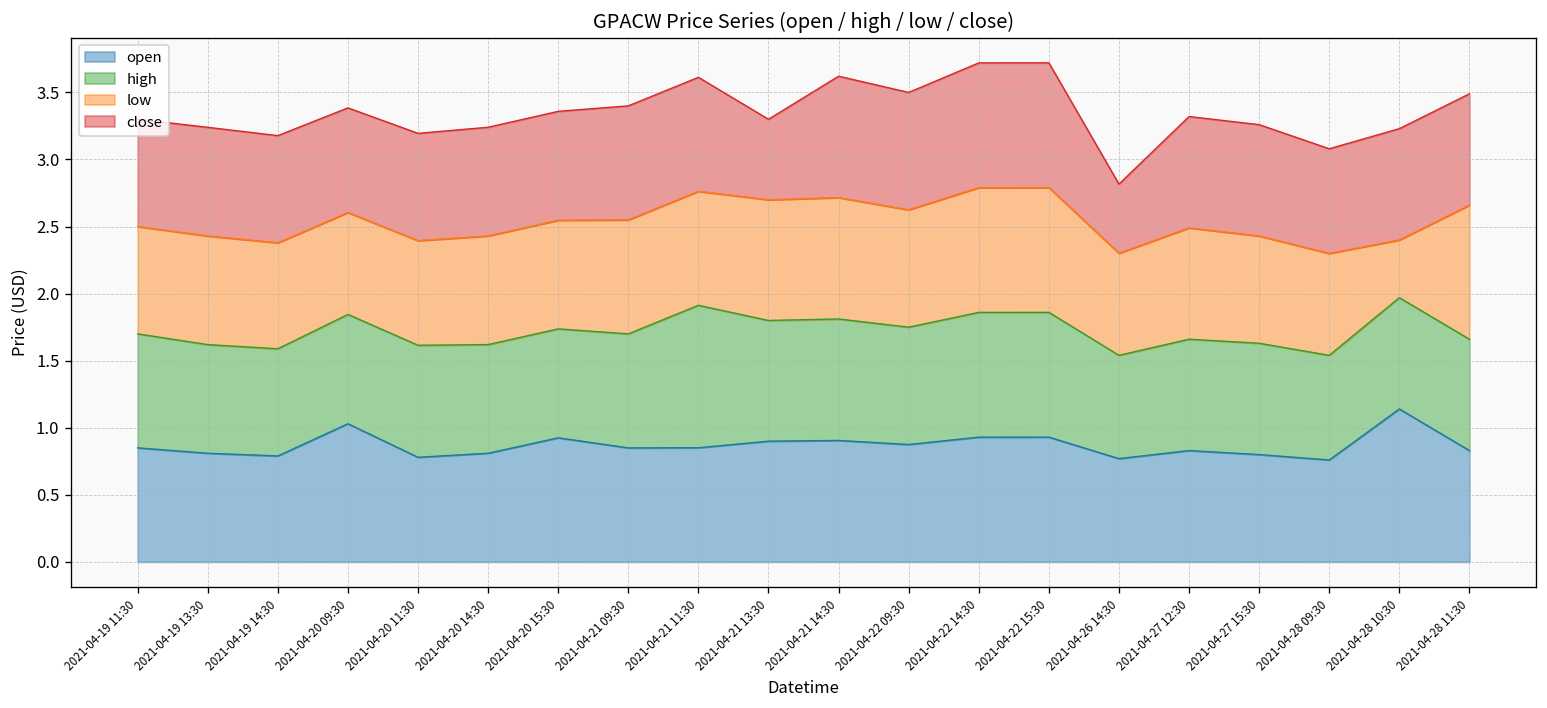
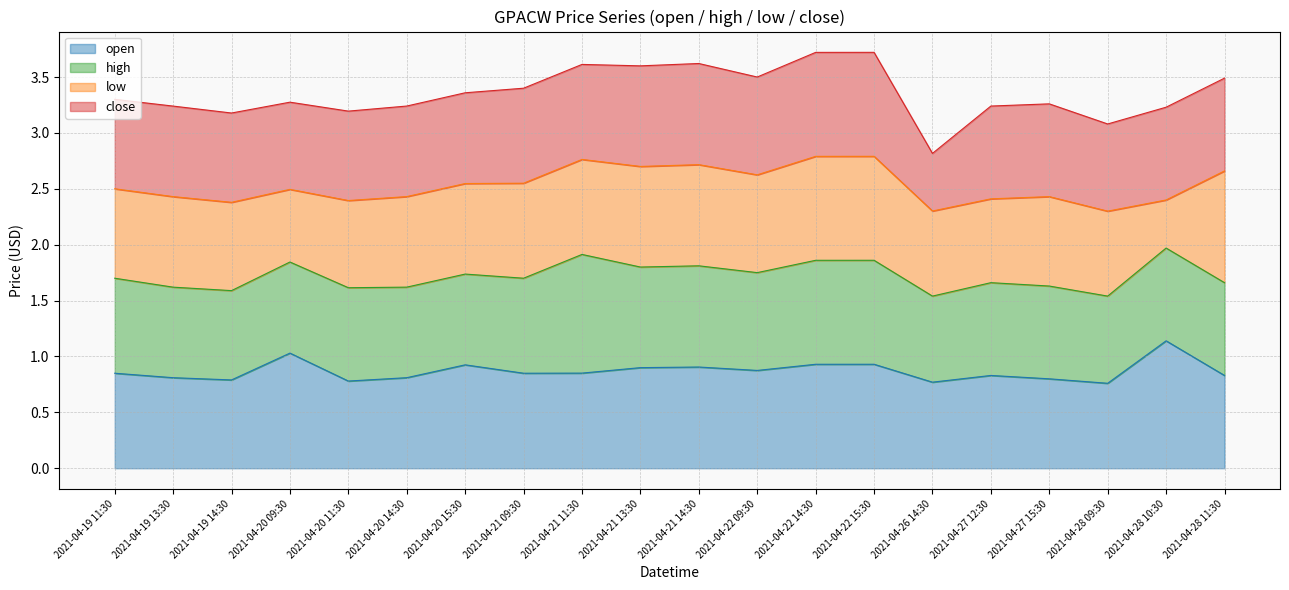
low, 2021-04-20 09:30: 0.76 -> 0.65
close, 2021-04-21 13:30: 0.6 -> 0.9
low, 2021-04-27 12:30: 0.83 -> 0.75
